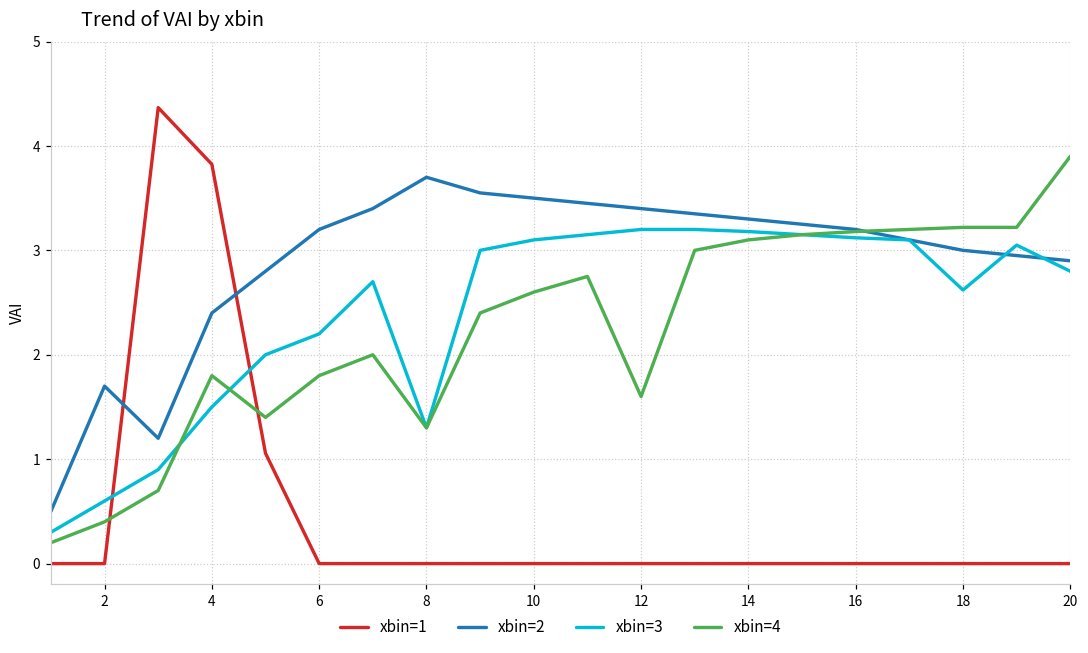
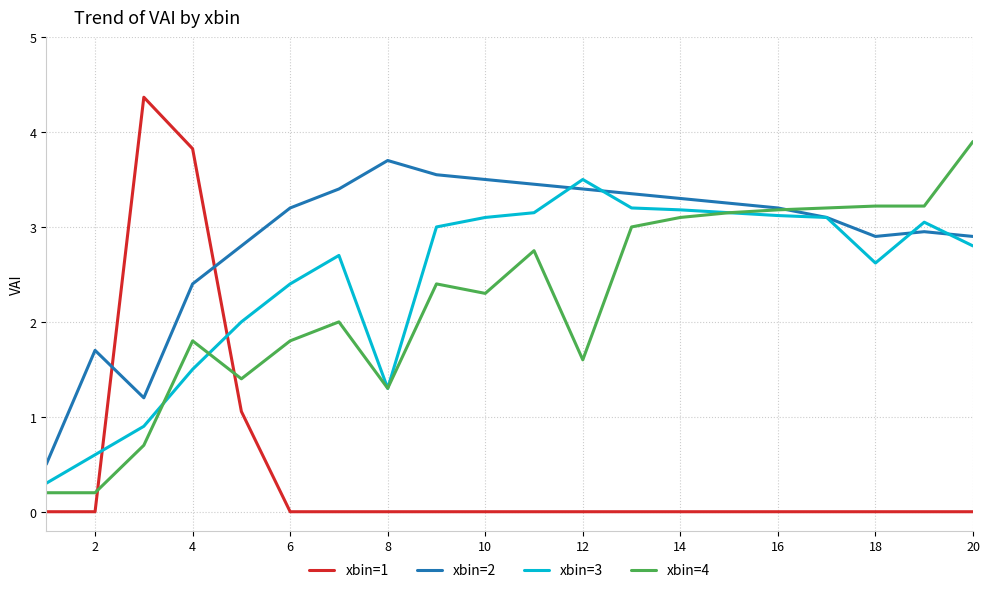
xbin=4, 2: 0.4 -> 0.2
xbin=3, 6: 2.2 -> 2.4
xbin=4, 10: 2.6 -> 2.3
xbin=3, 12: 3.2 -> 3.5
xbin=2, 18: 3.0 -> 2.9
